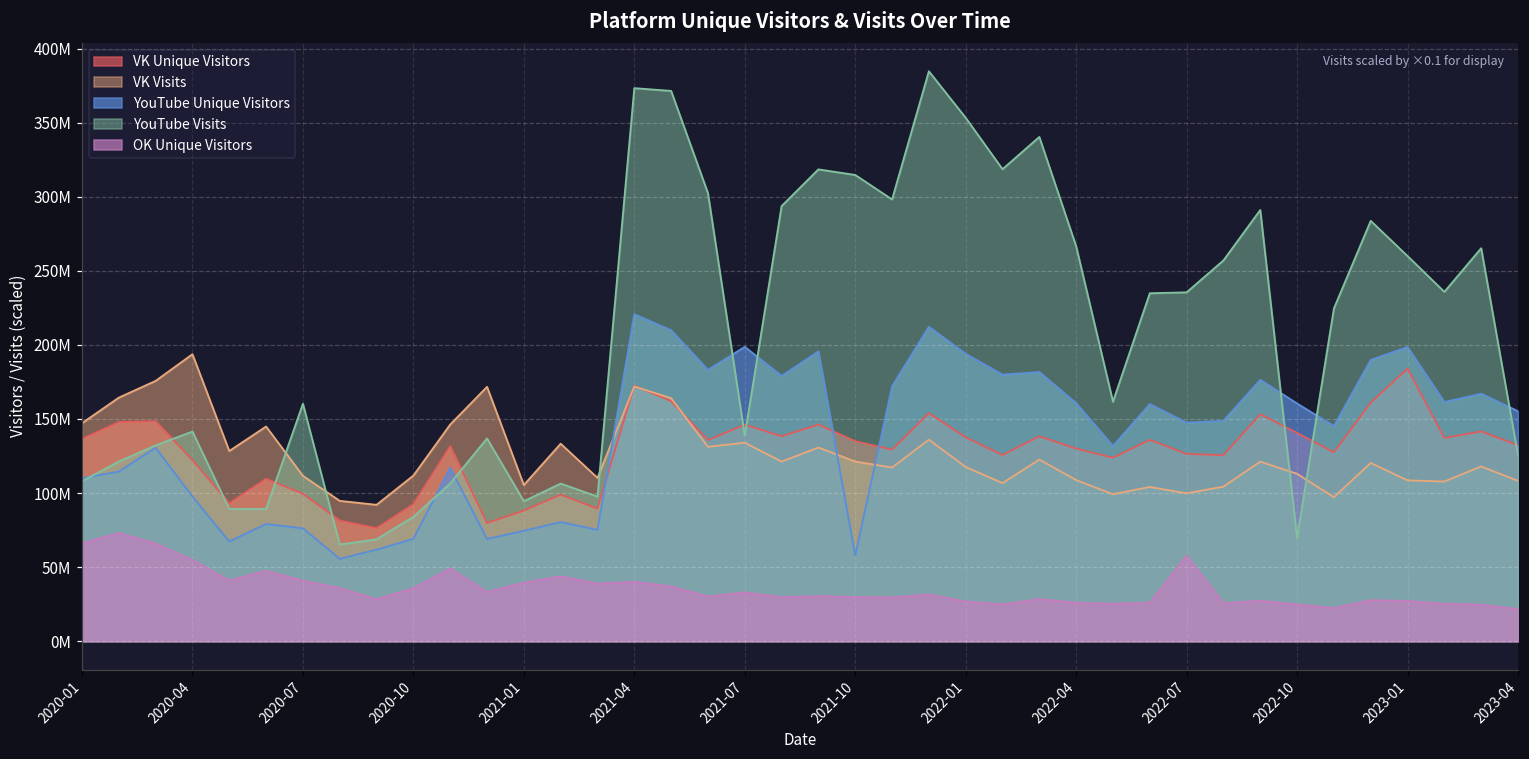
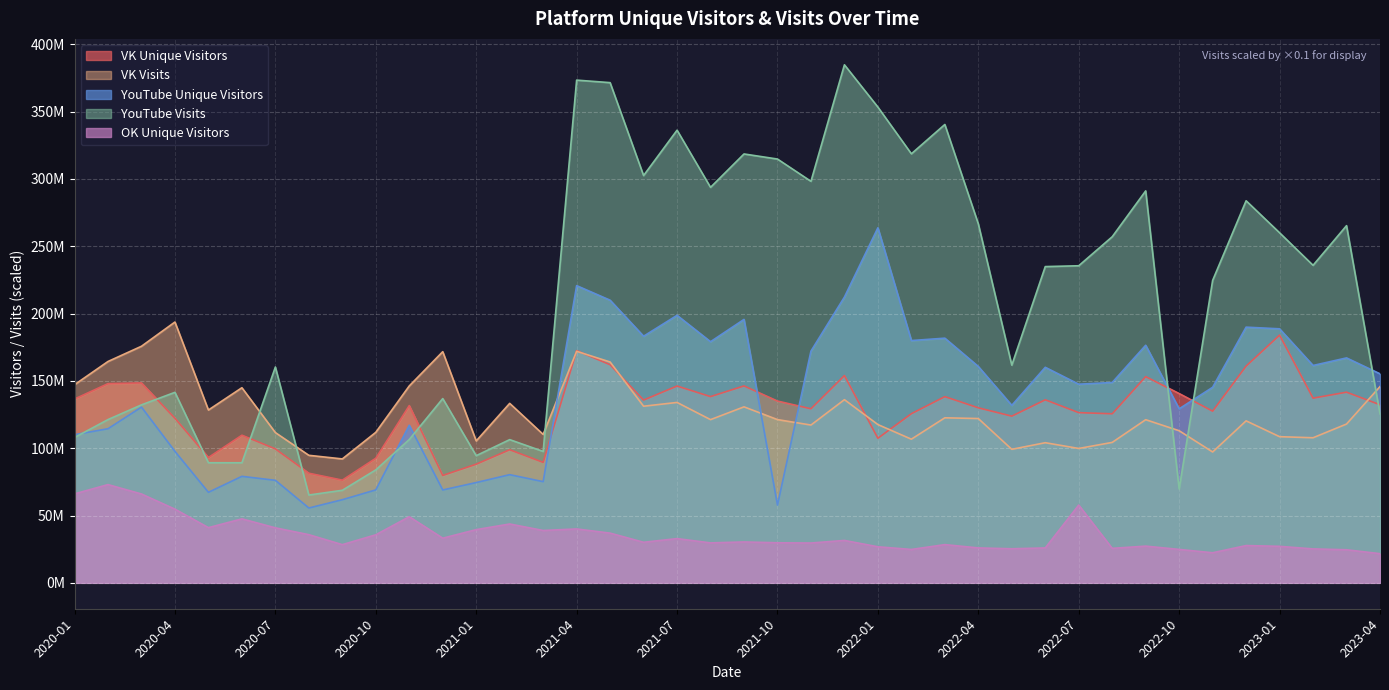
YouTube Visits, 2021-07: 139000000 -> 336000000
VK Unique Visitors, 2022-01: 138000000 -> 107000000
YouTube Unique Visitors, 2022-01: 194000000 -> 264000000
VK Visits, 2022-04: 109000000 -> 122000000
YouTube Unique Visitors, 2022-10: 160000000 -> 129000000
YouTube Unique Visitors, 2023-01: 199000000 -> 189000000
VK Visits, 2023-04: 108000000 -> 146000000
